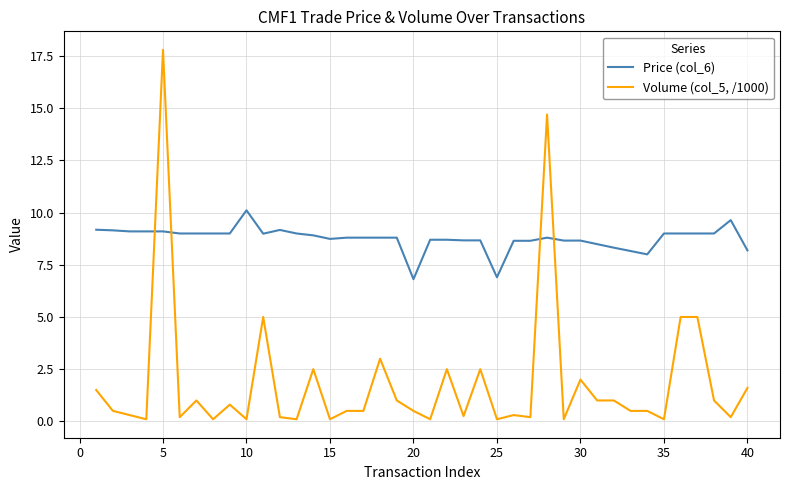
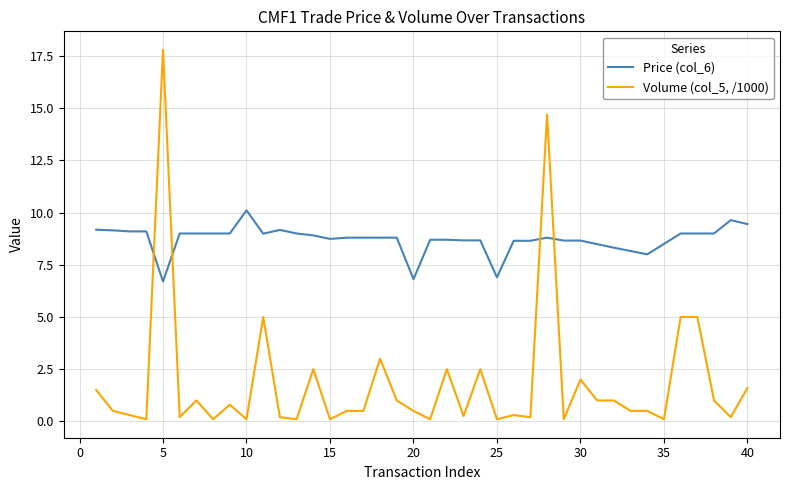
Price (col_6), 5: 9.1 -> 6.7
Price (col_6), 35: 9.0 -> 8.5
Price (col_6), 40: 8.2 -> 9.5
